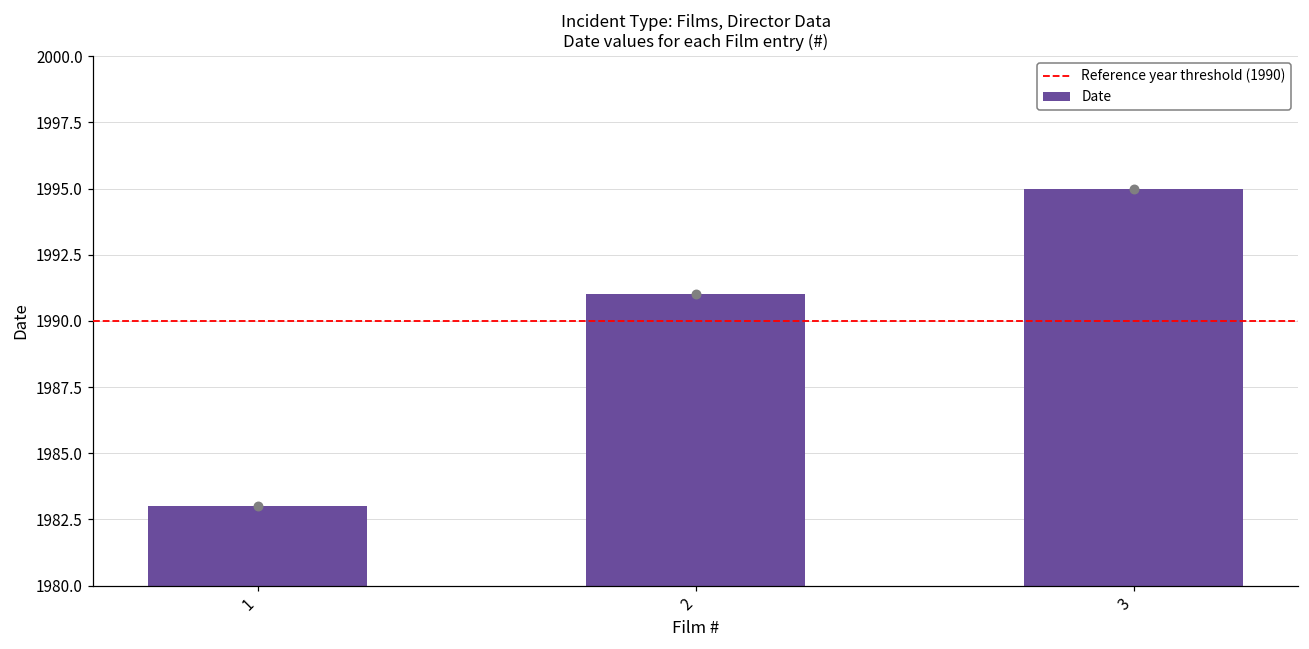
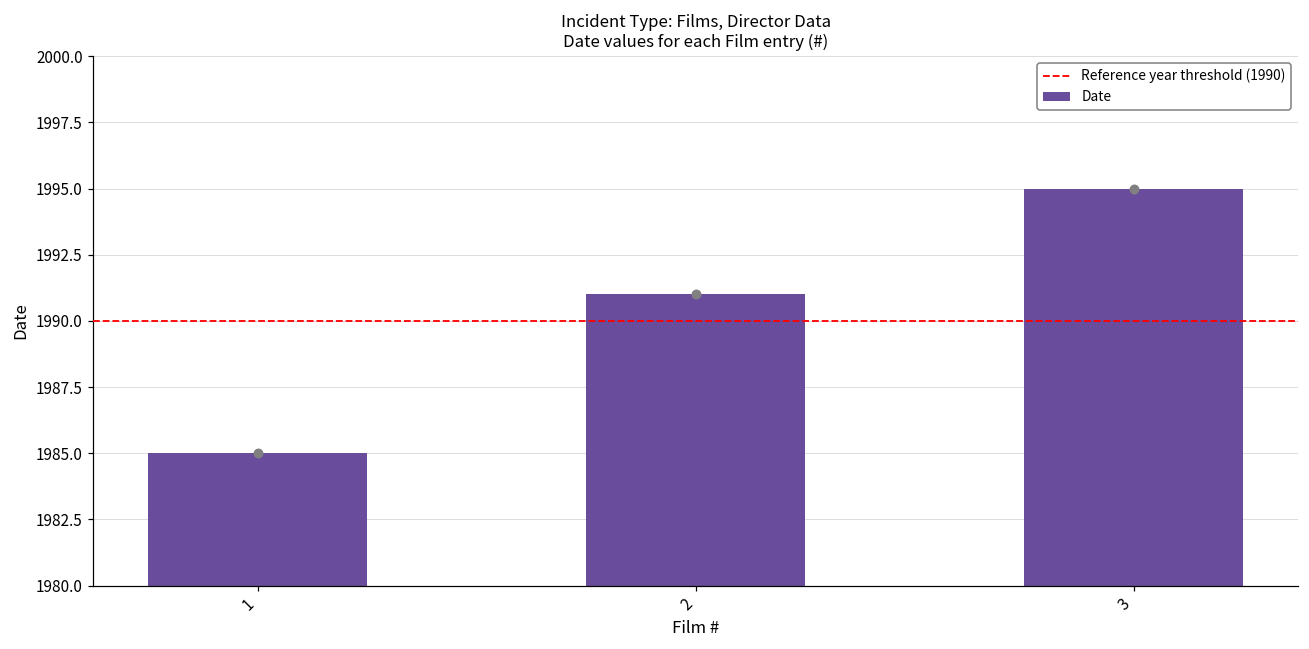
Date, 1: 1983 -> 1985
